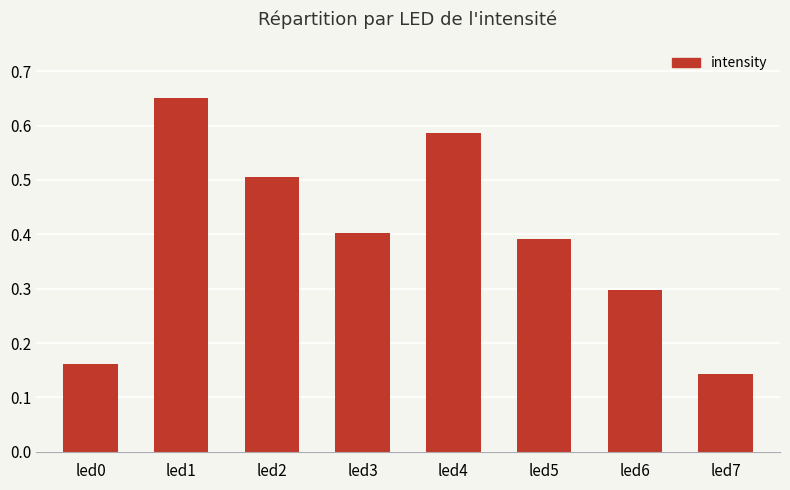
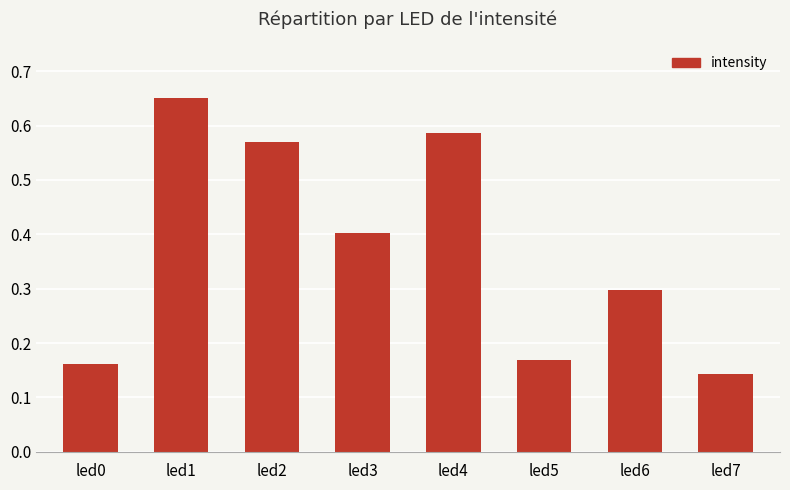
led2: 0.51 -> 0.57
led5: 0.39 -> 0.17
